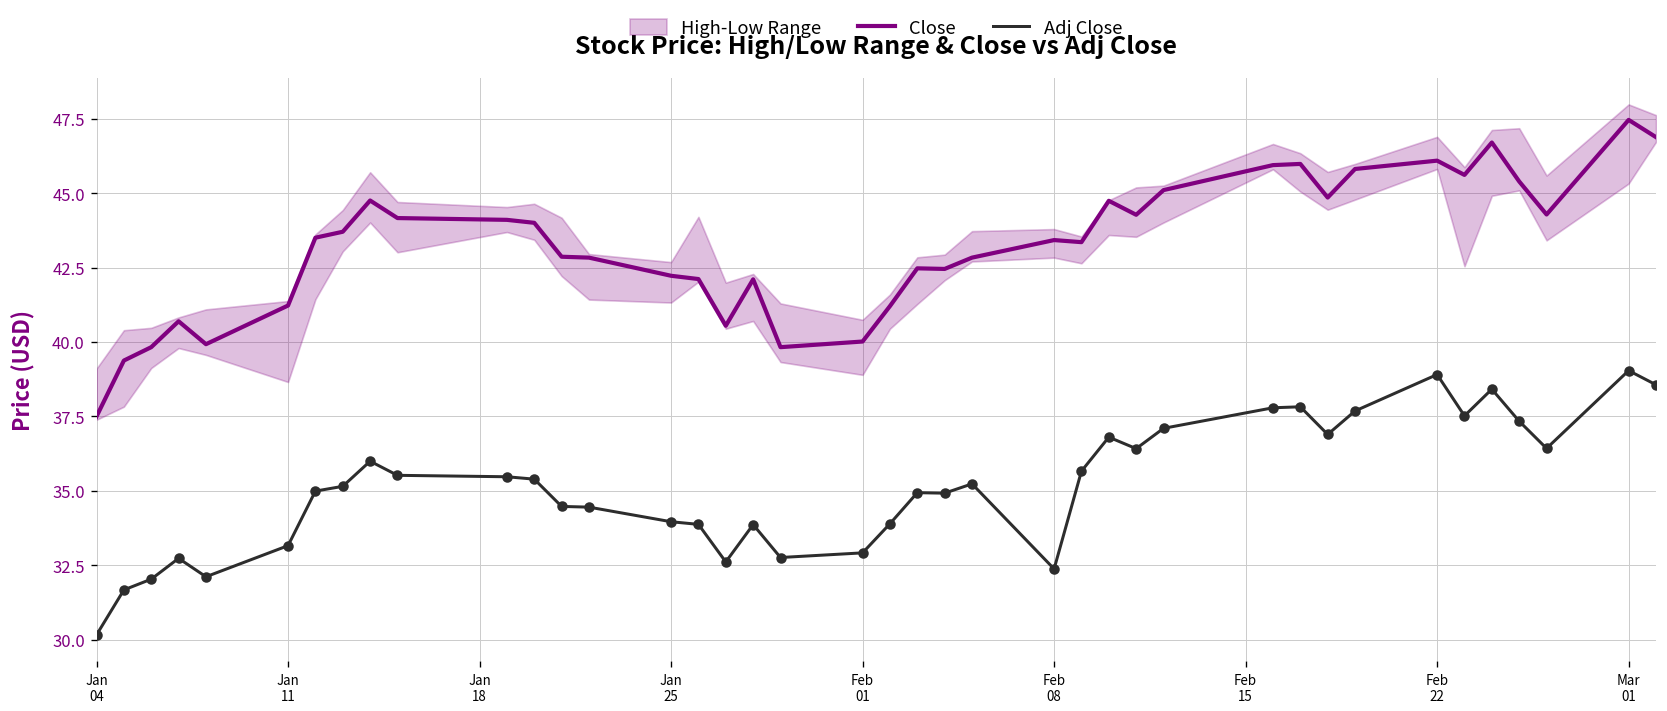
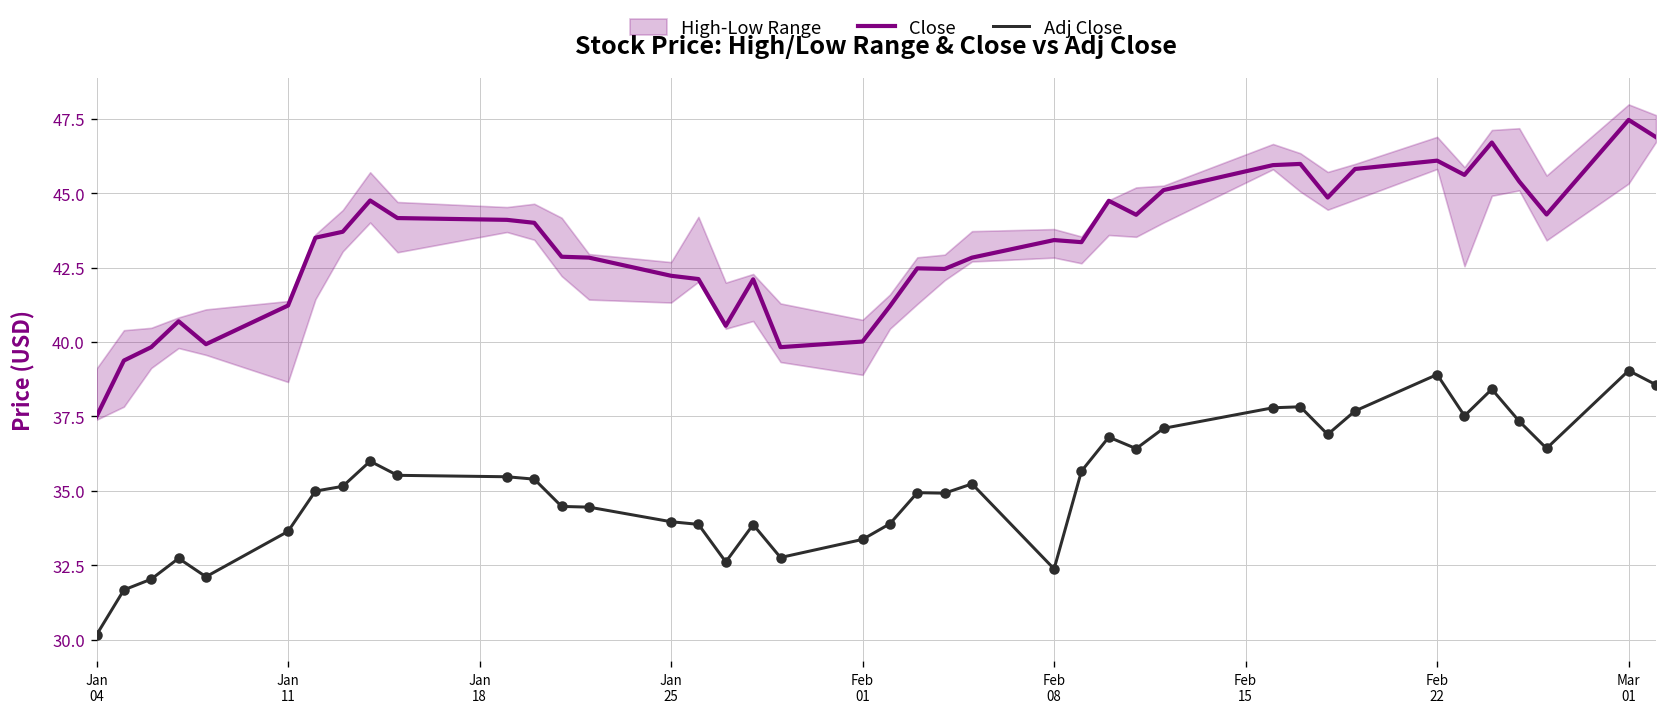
Adj Close, Jan 11: 33.2 -> 33.6
Adj Close, Feb 01: 32.9 -> 33.4
